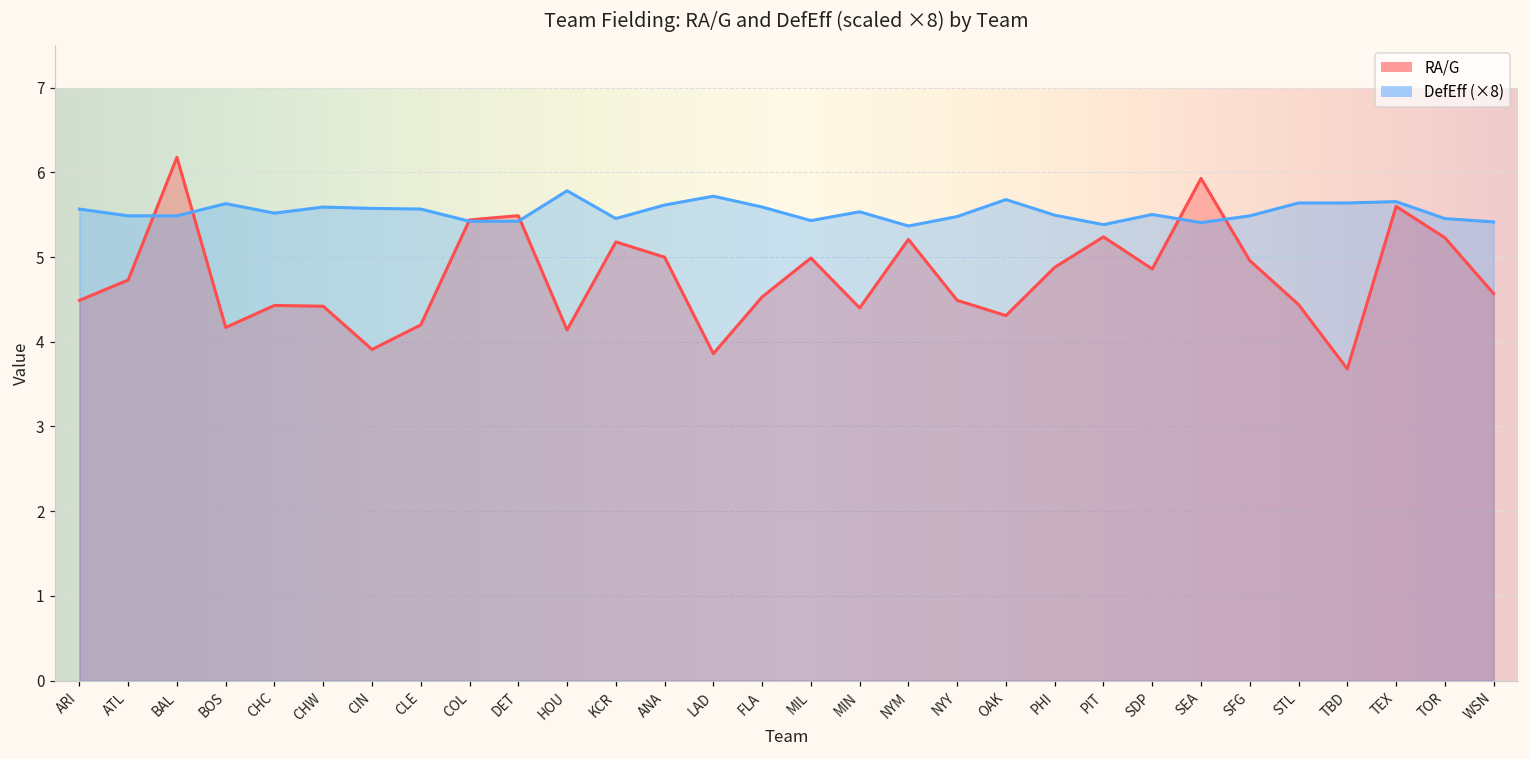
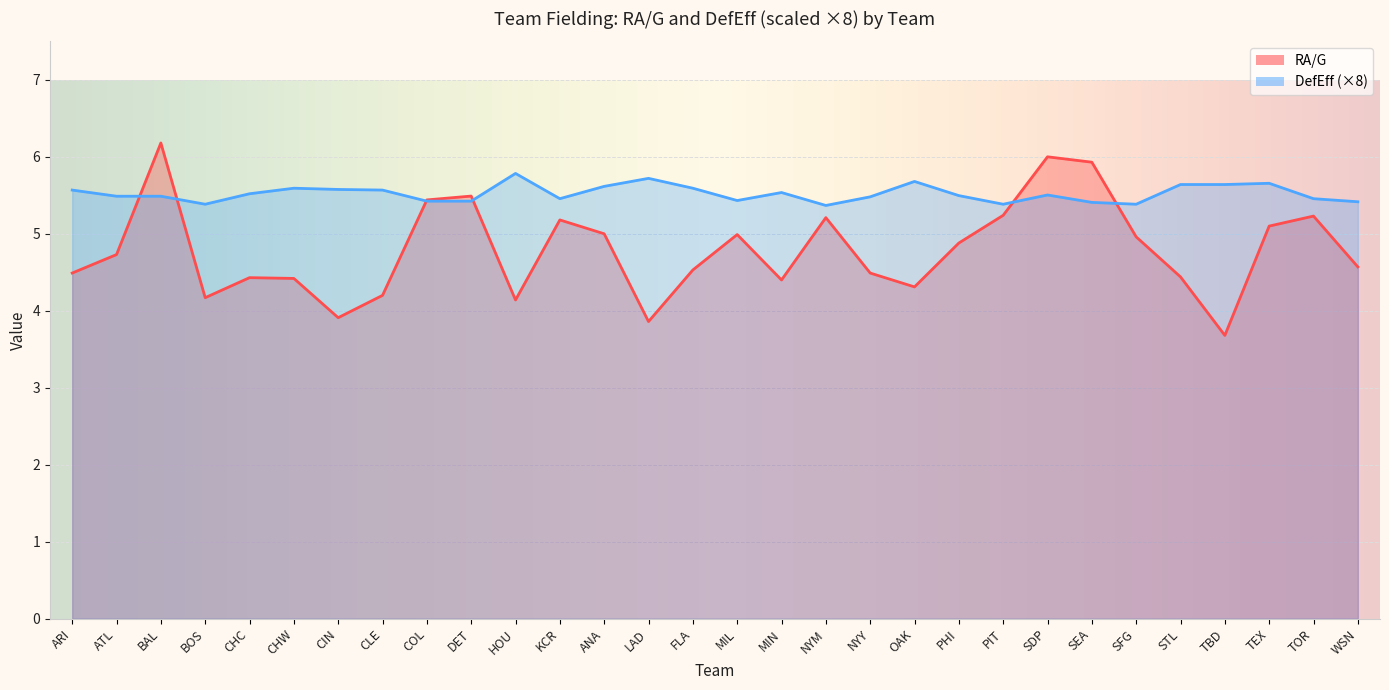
DefEff (×8), BOS: 5.6 -> 5.4
RA/G, SDP: 4.9 -> 6.0
DefEff (×8), SFG: 5.5 -> 5.4
RA/G, TEX: 5.6 -> 5.1
